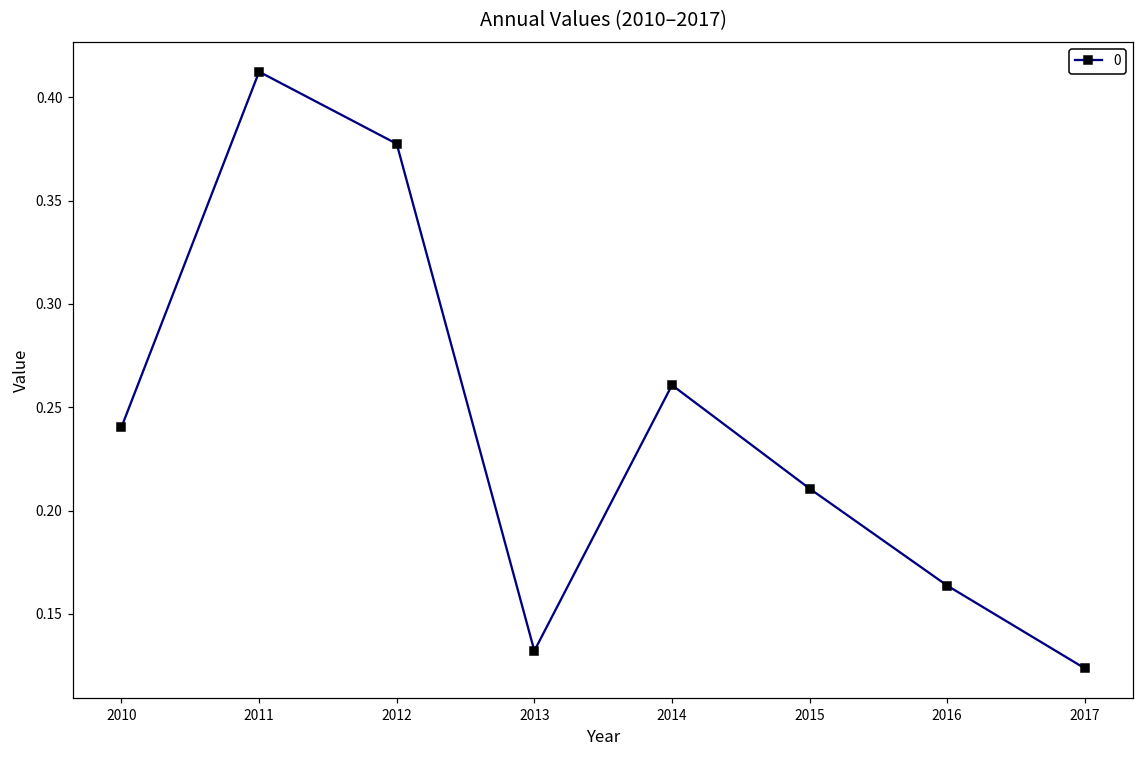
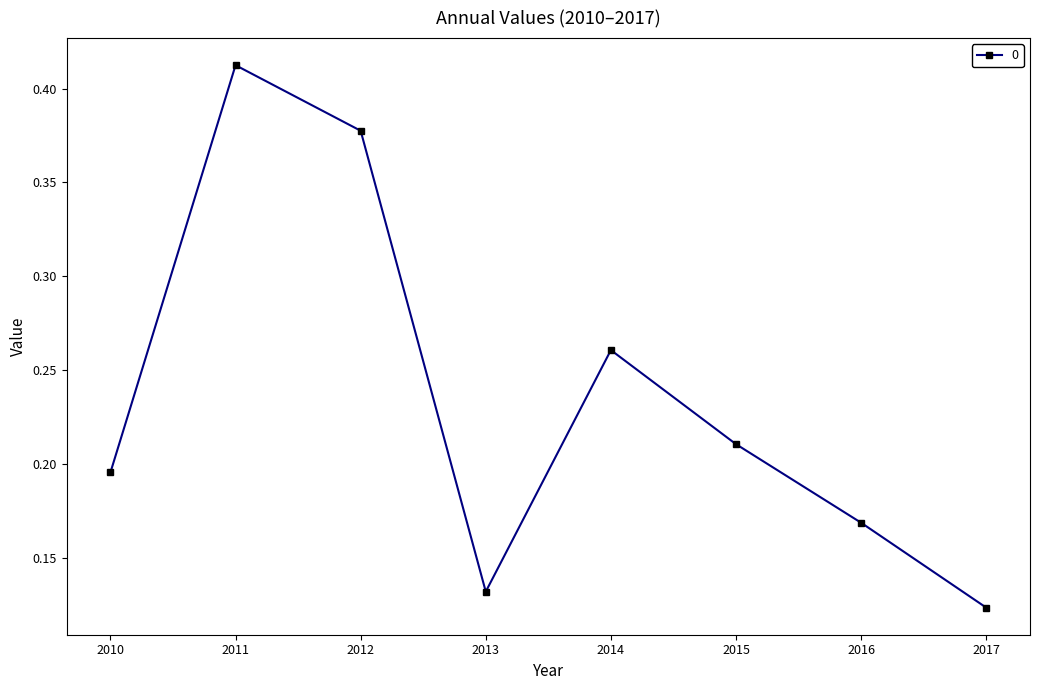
2010: 0.240 -> 0.196
2016: 0.164 -> 0.169
